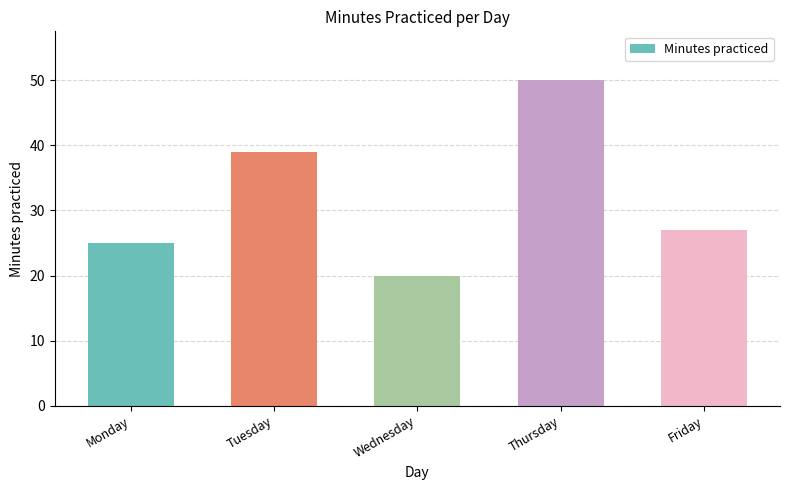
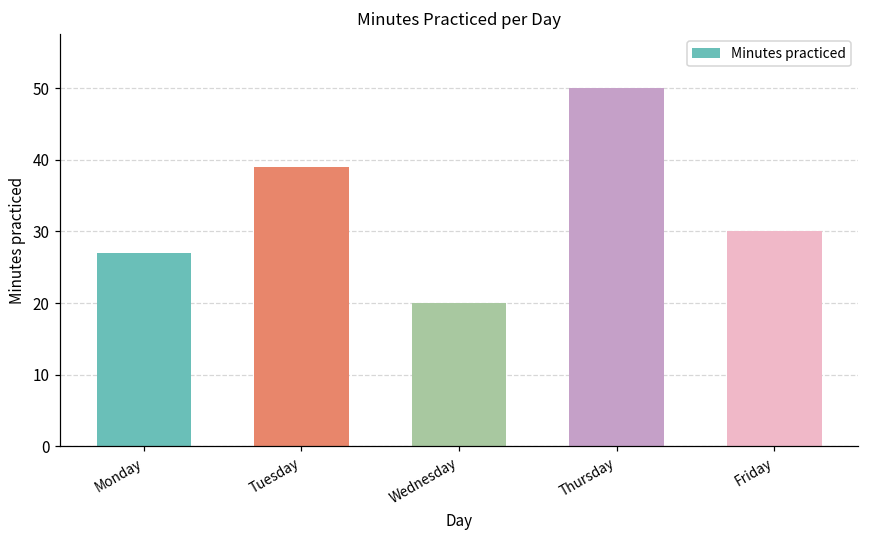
Monday: 25 -> 27
Friday: 27 -> 30
